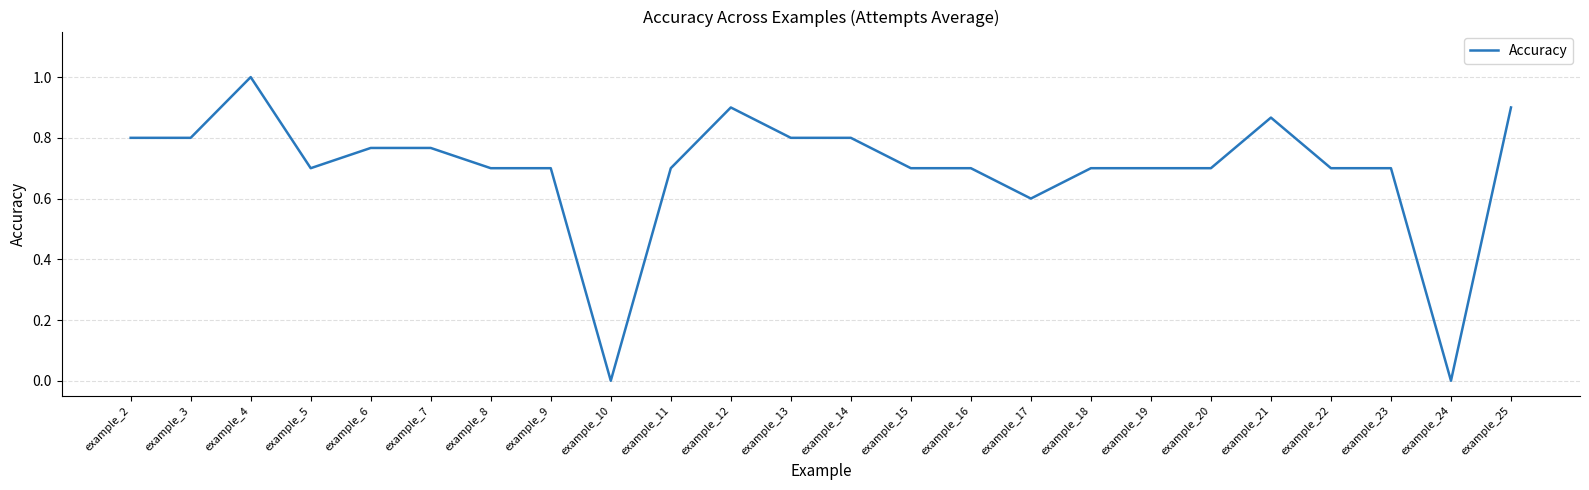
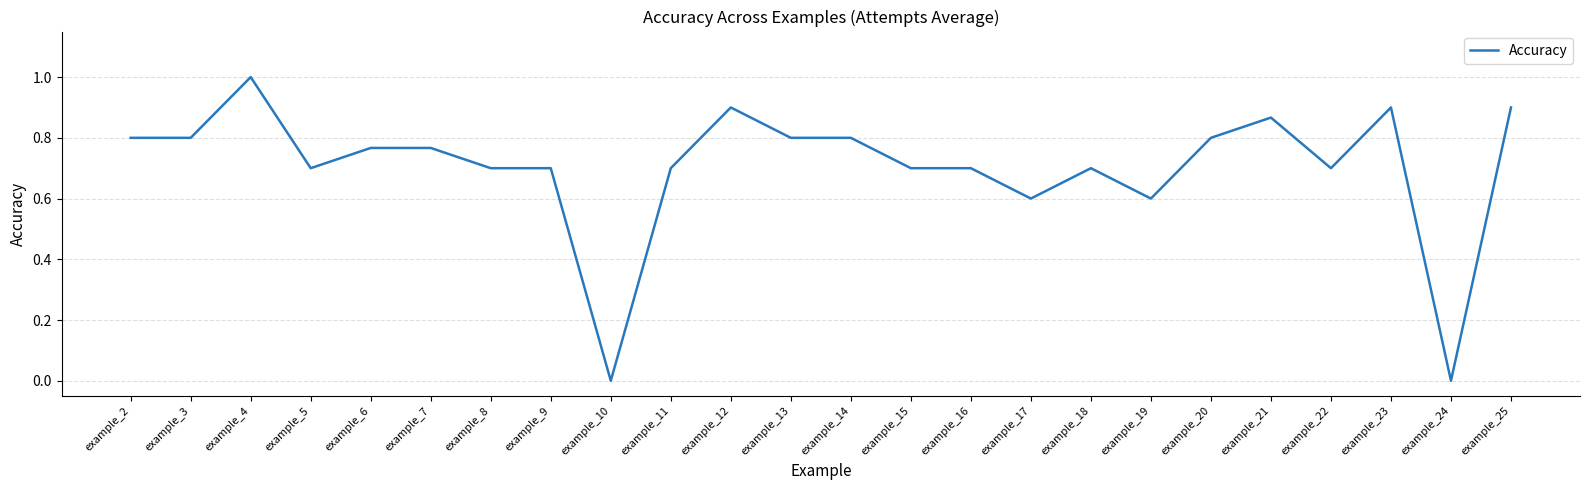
example_19: 0.7 -> 0.6
example_20: 0.7 -> 0.8
example_23: 0.7 -> 0.9
